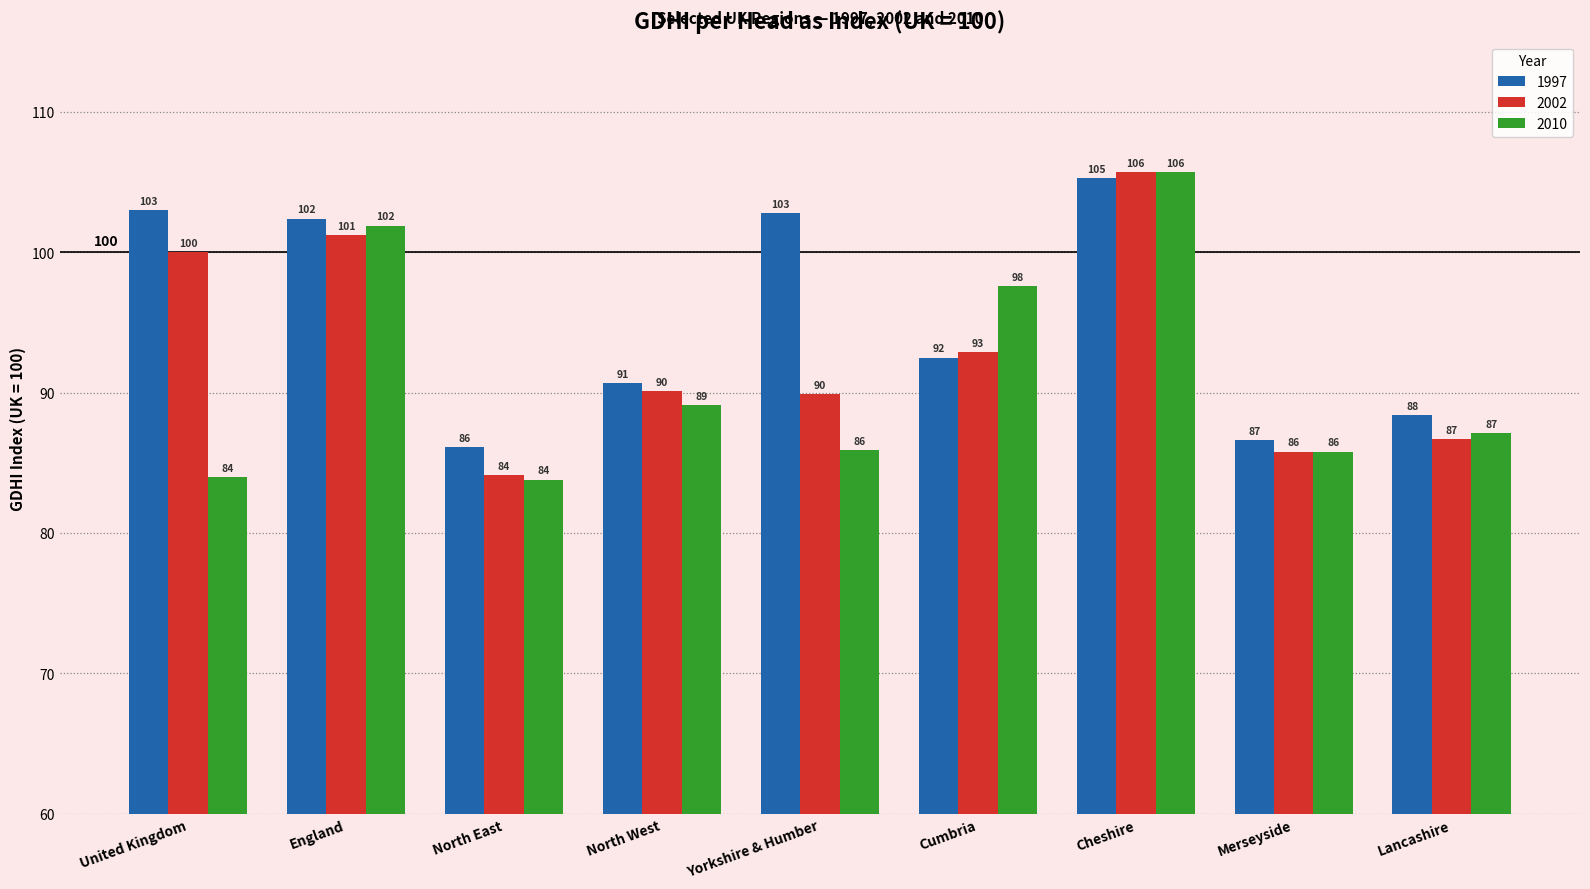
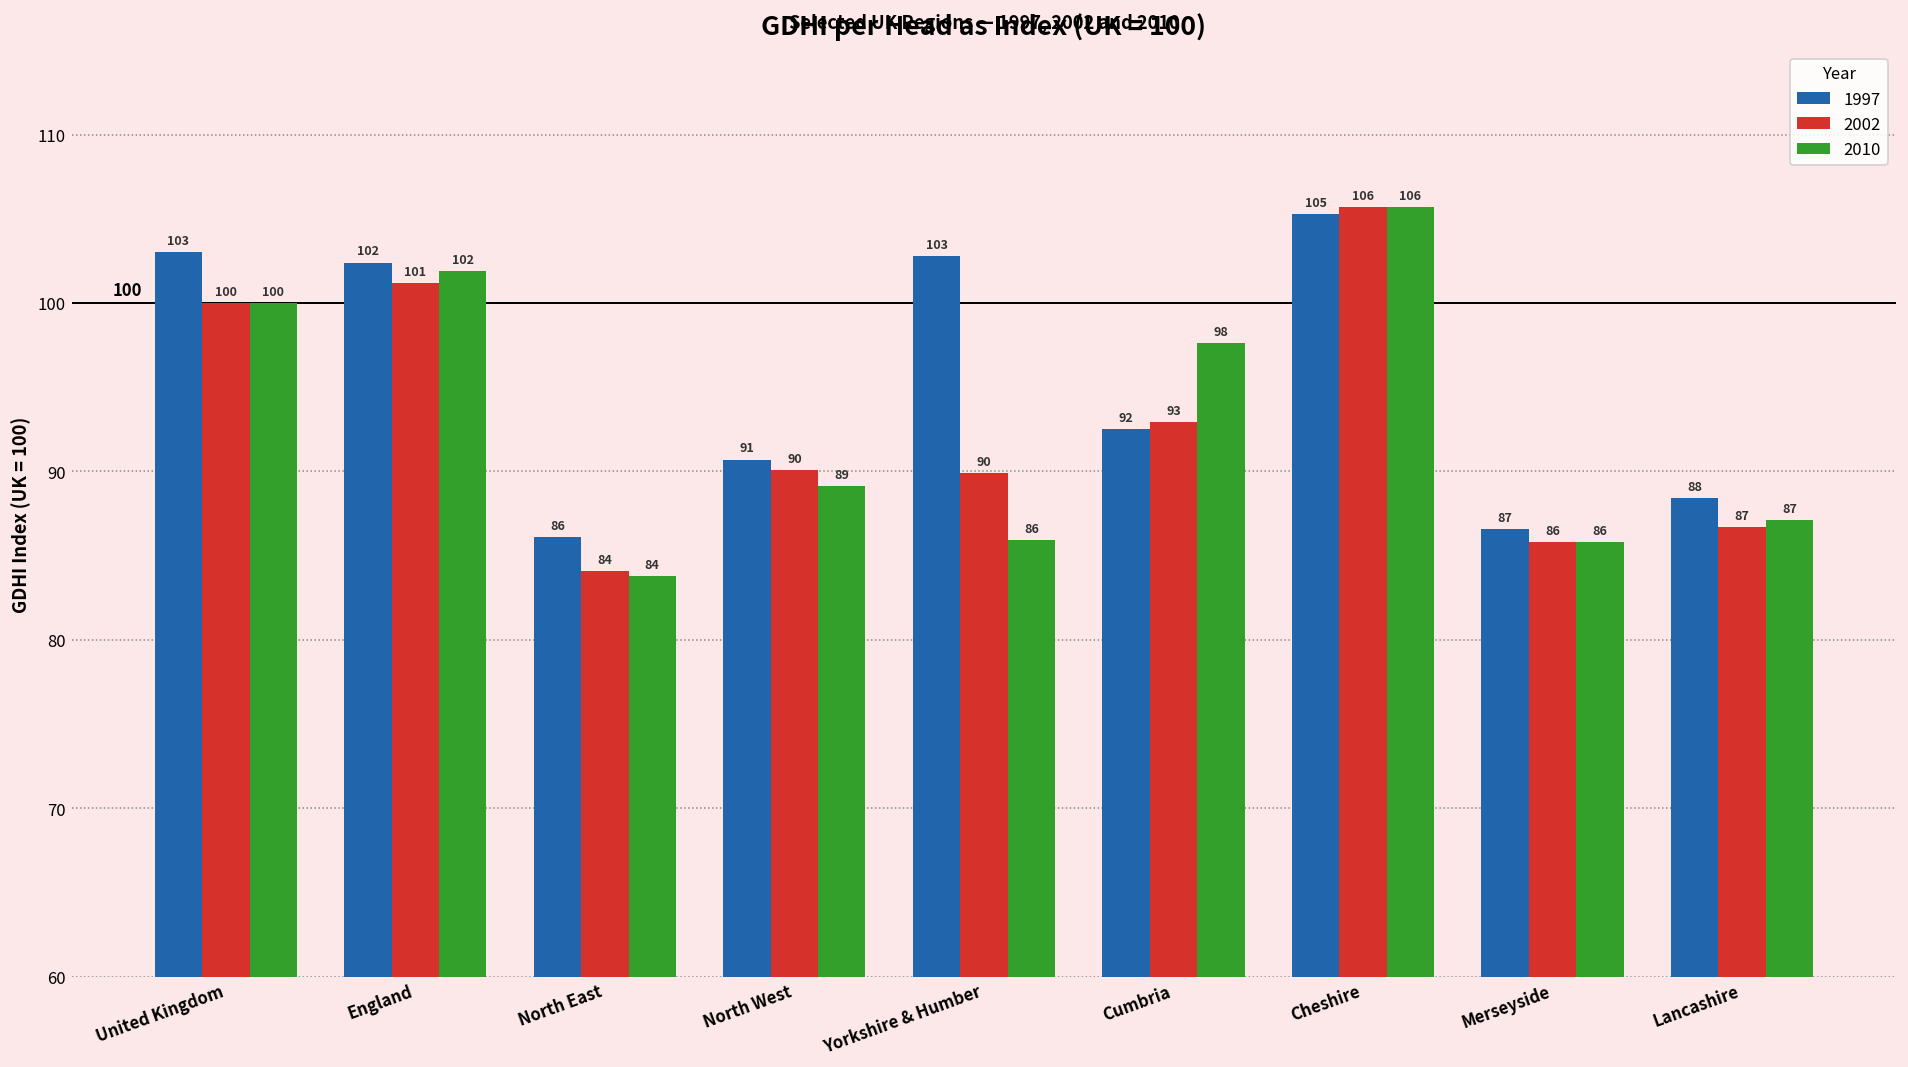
2010, United Kingdom: 84 -> 100
